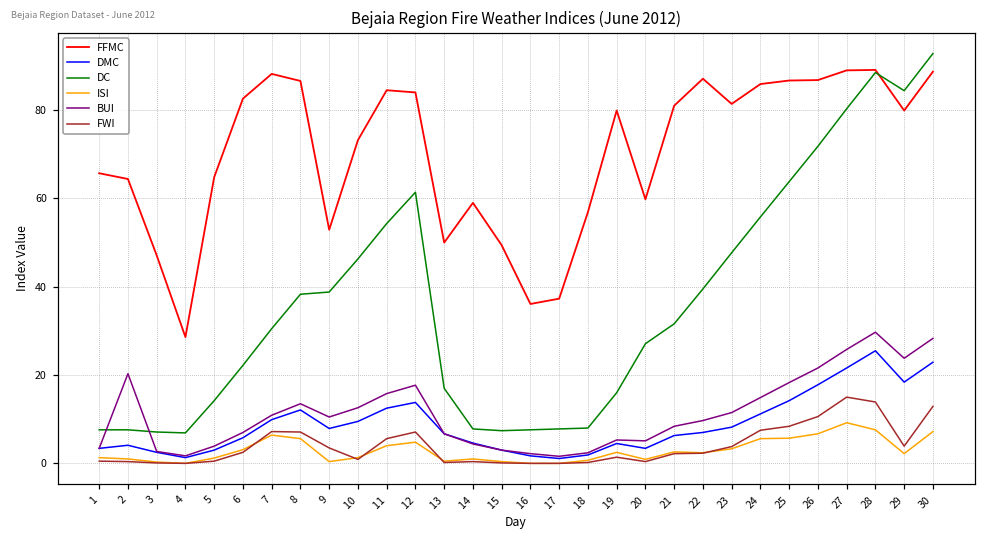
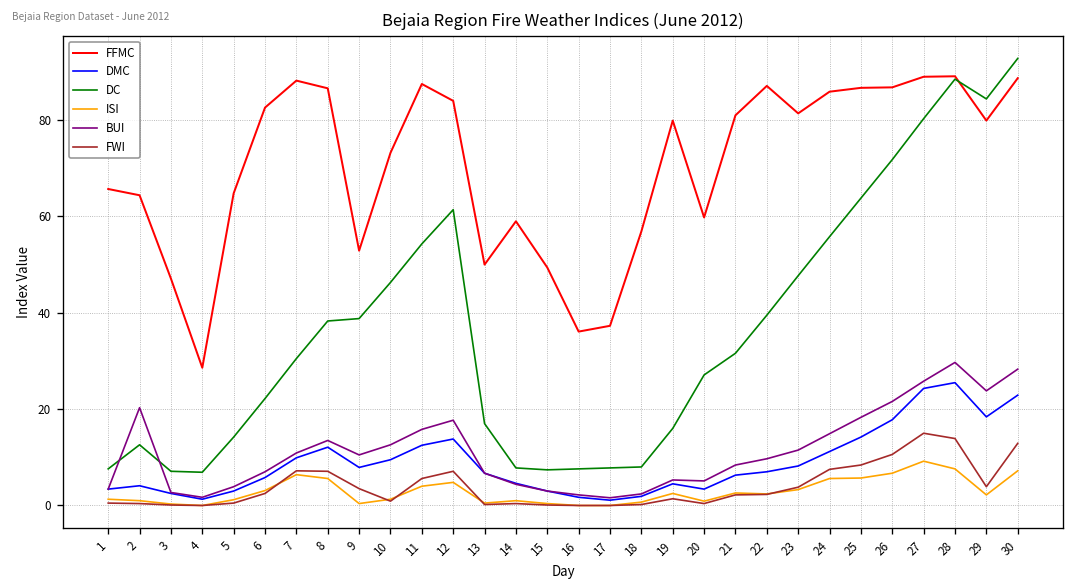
DC, 2: 8 -> 13
FFMC, 11: 85 -> 88
DMC, 27: 22 -> 24
